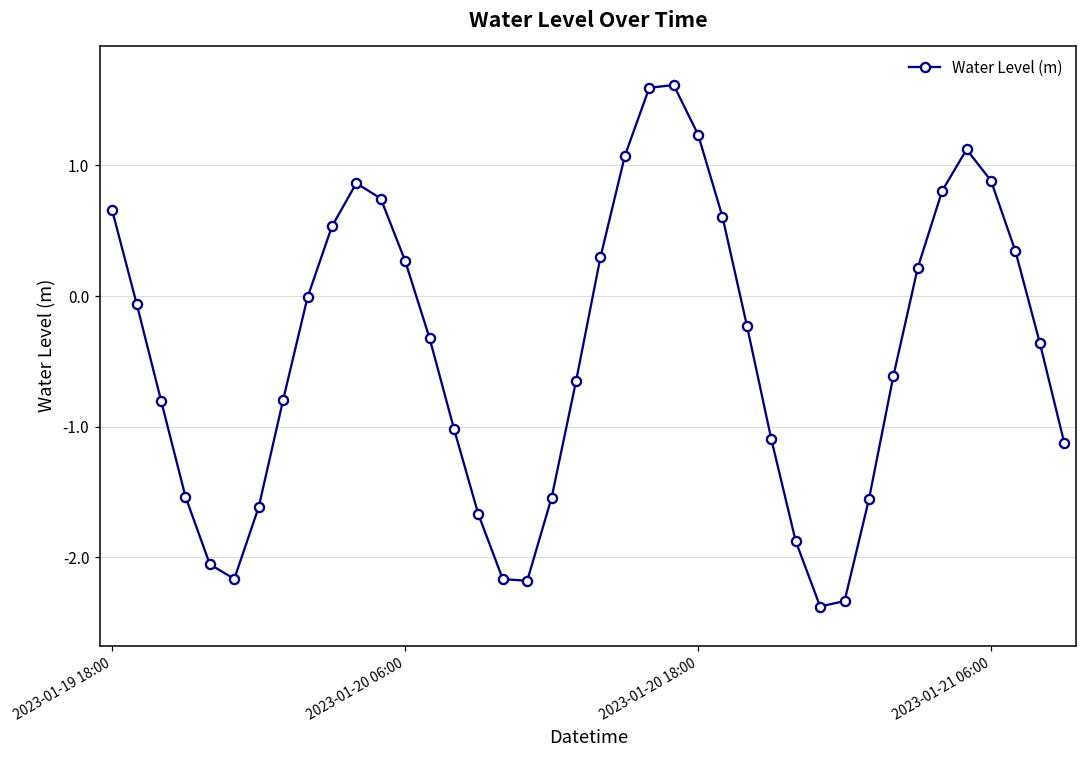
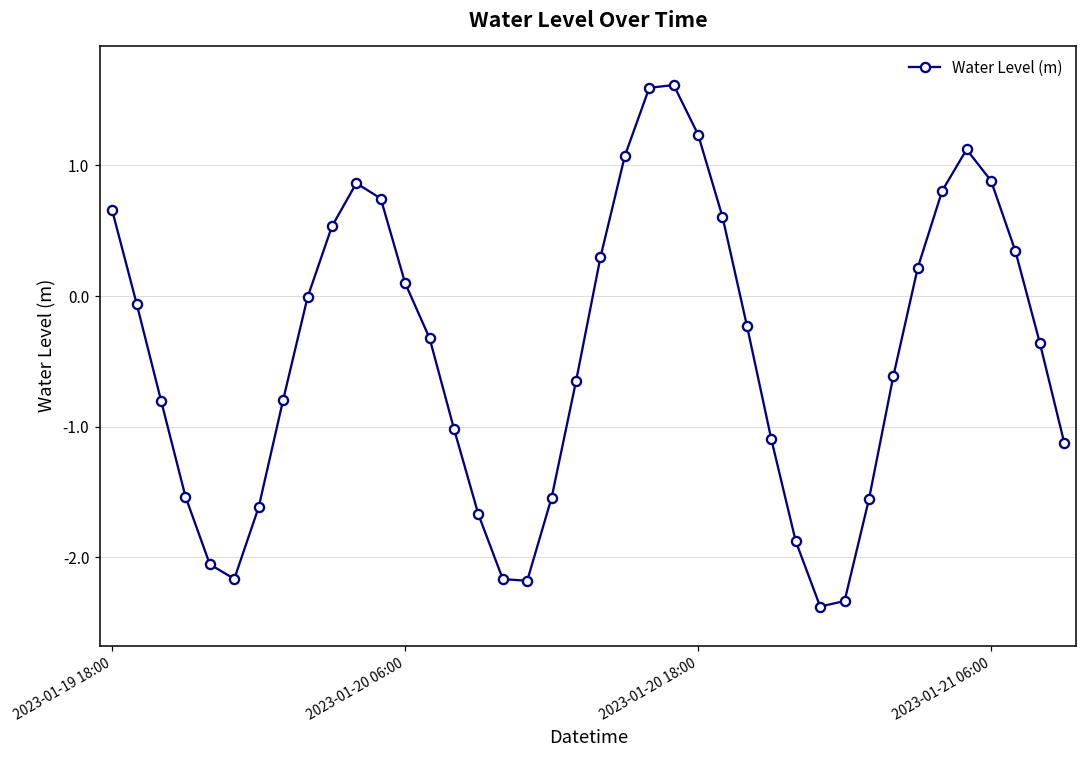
2023-01-20 06:00: 0.27 -> 0.10
